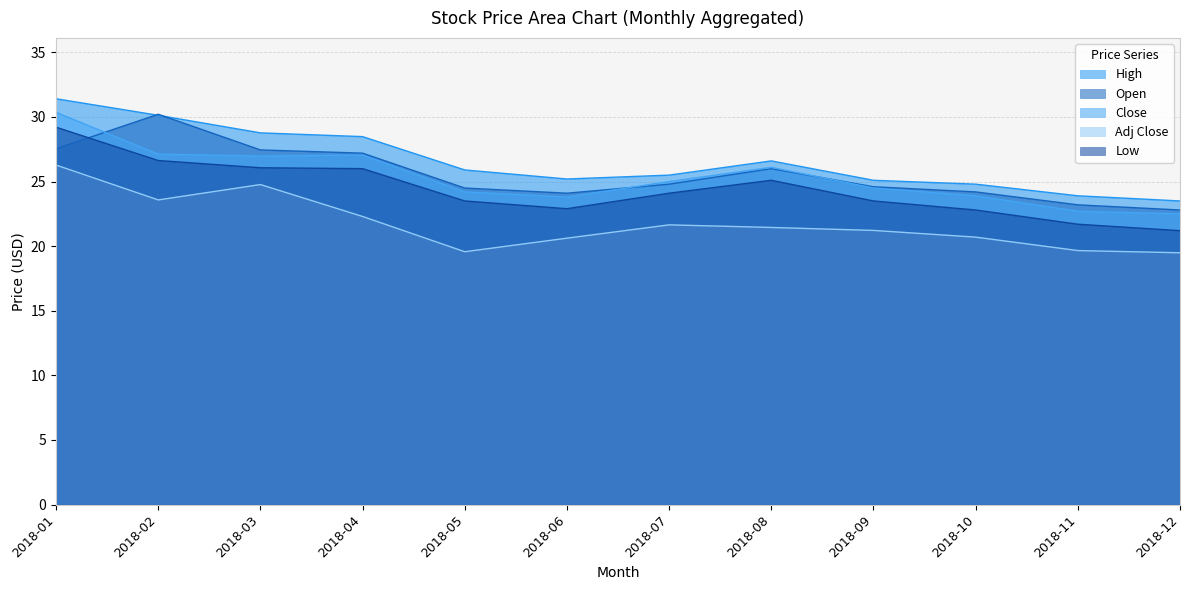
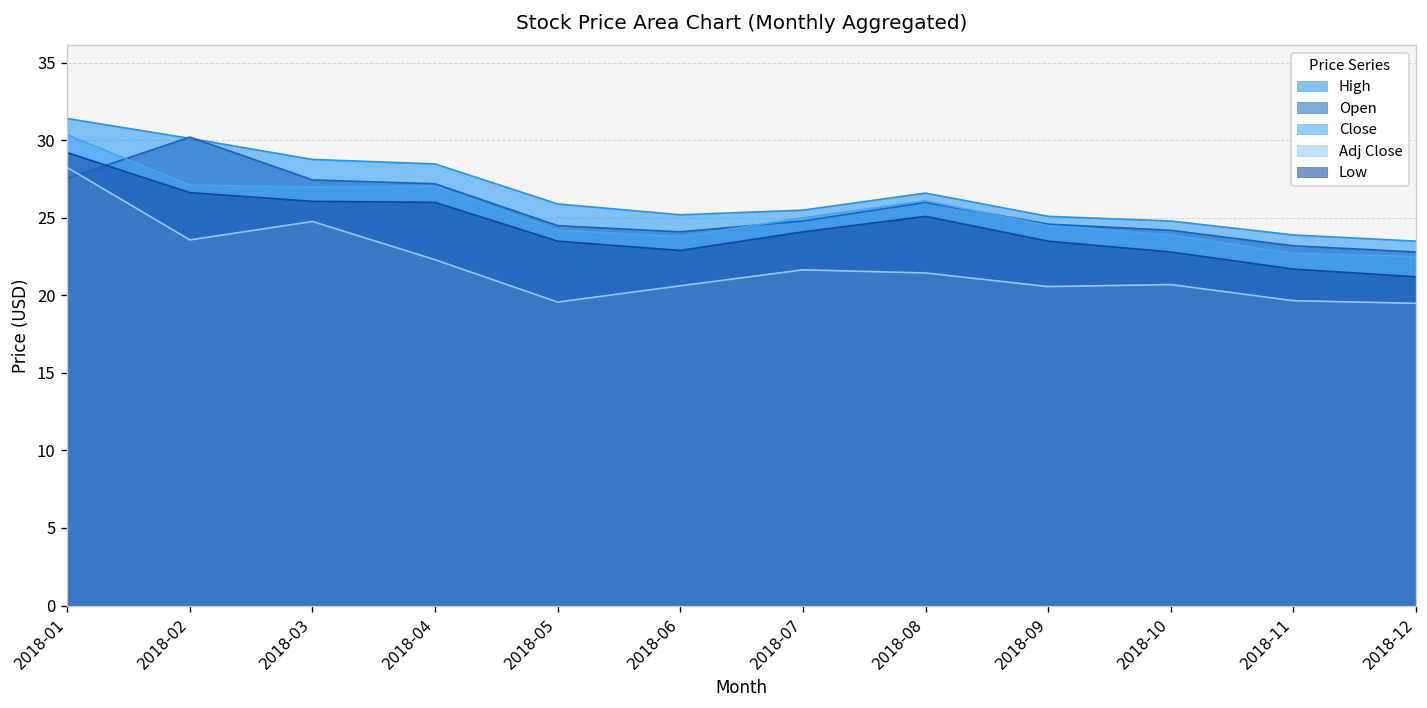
Adj Close, 2018-01: 26.3 -> 28.3
Adj Close, 2018-09: 21.2 -> 20.6
